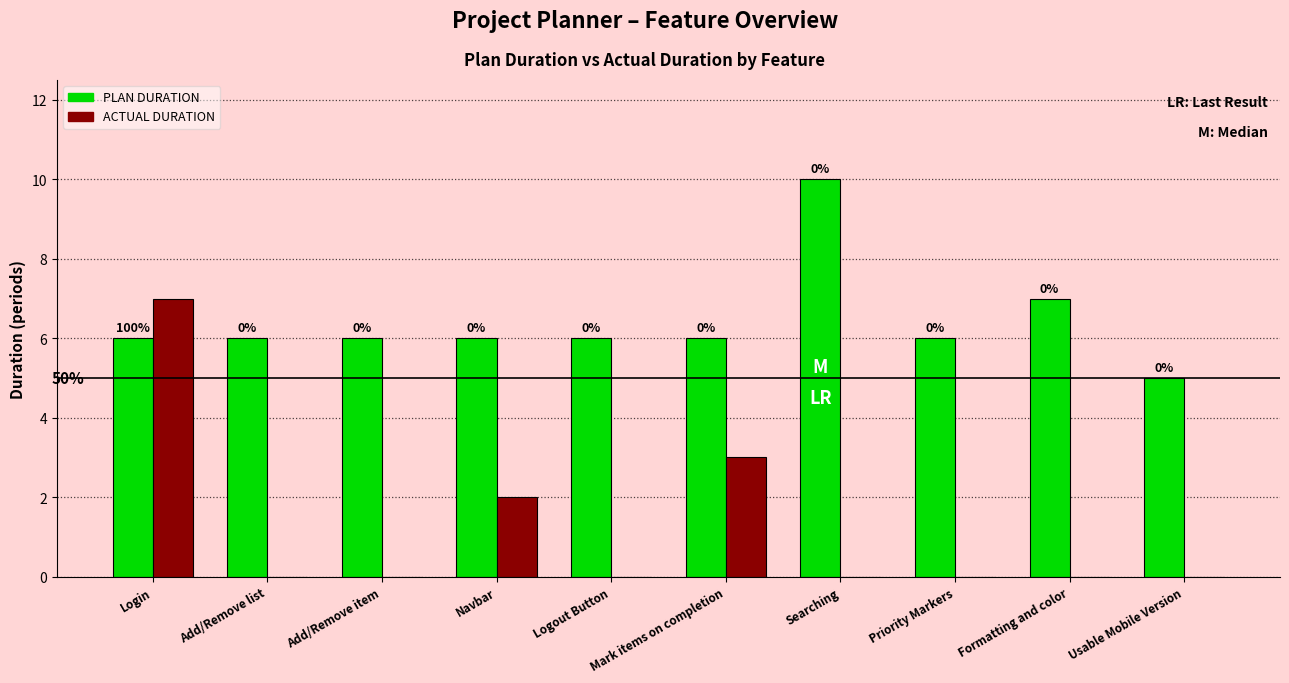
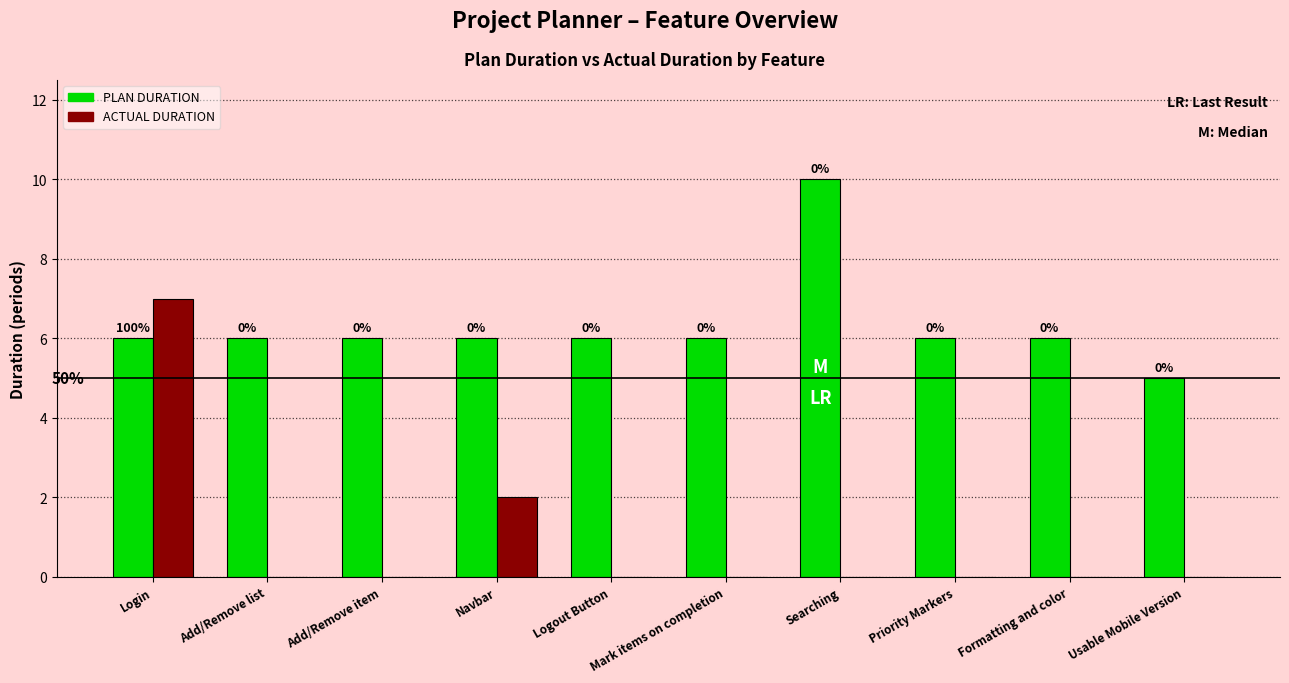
ACTUAL DURATION, Mark items on completion: 3 -> 0
PLAN DURATION, Formatting and color: 7 -> 6
